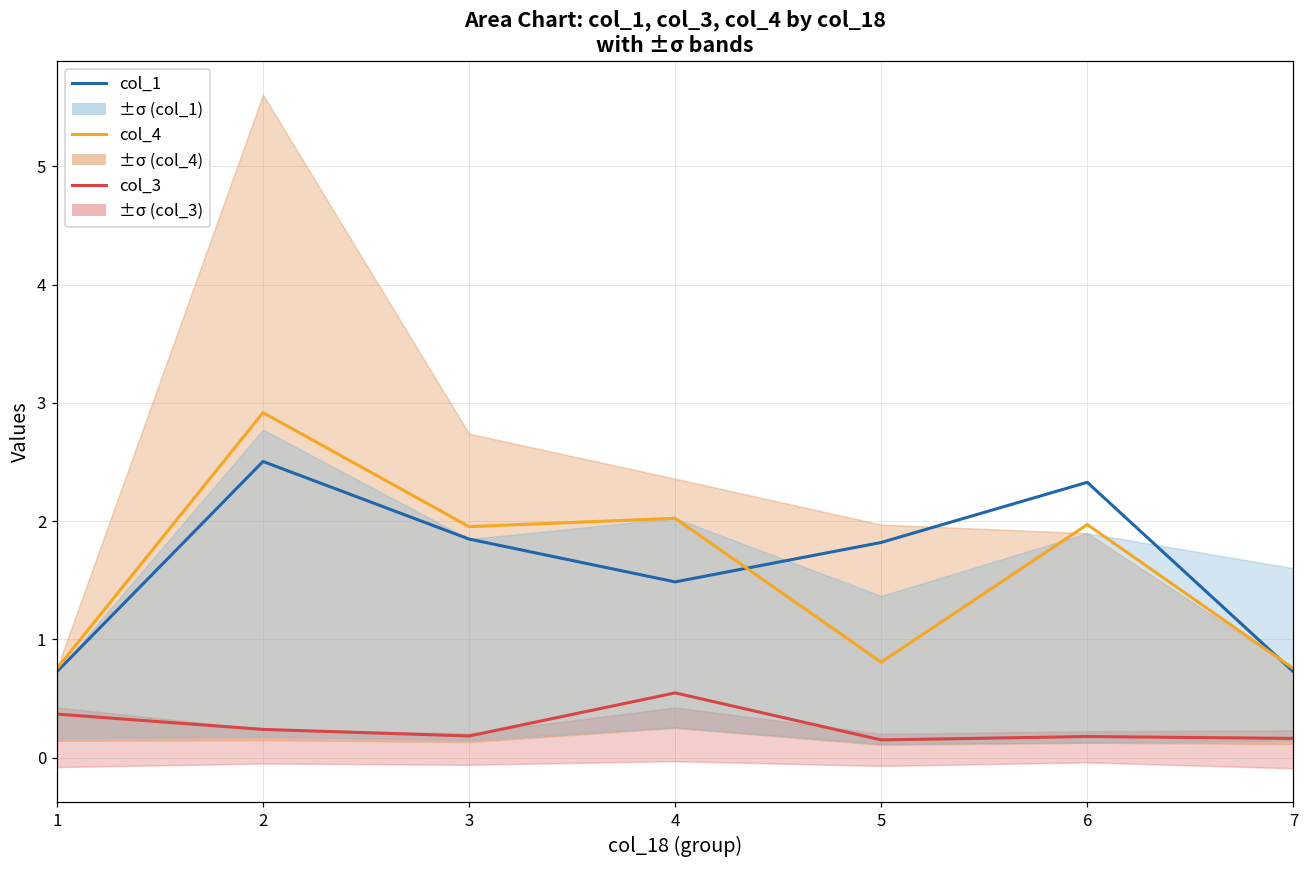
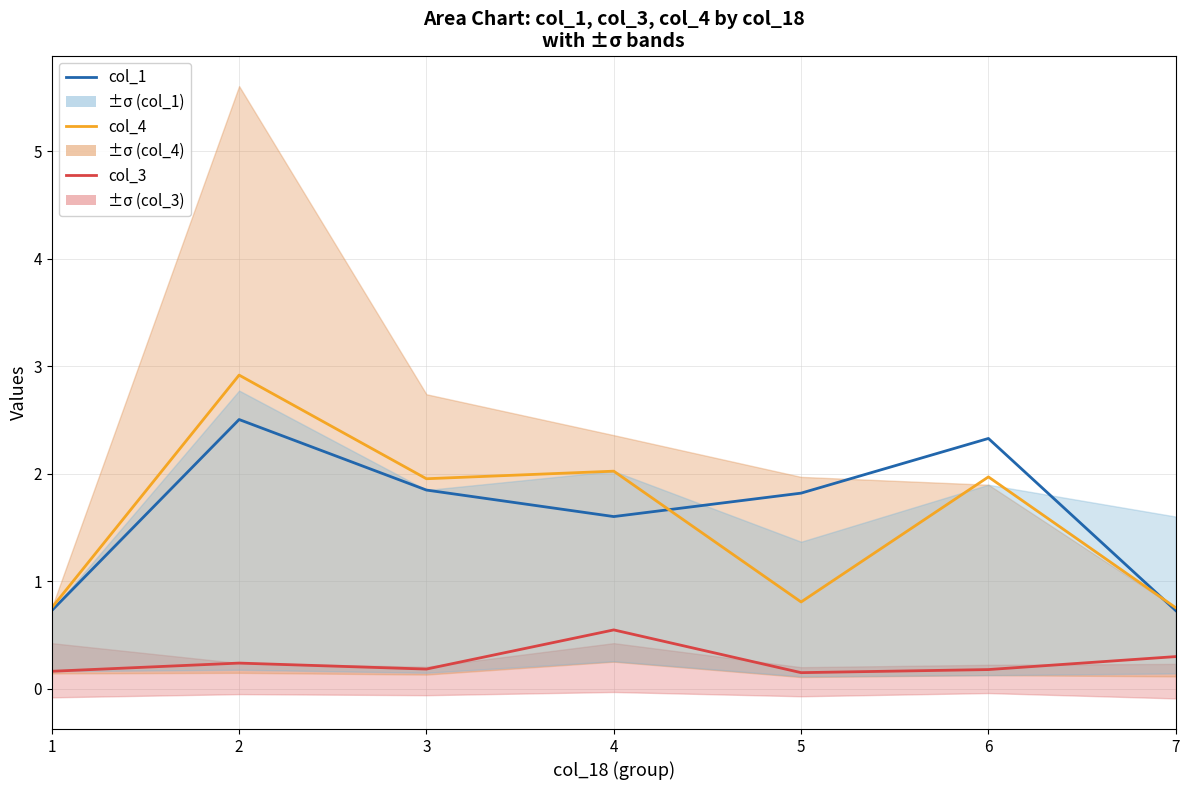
col_3, 1: 0.37 -> 0.16
col_1, 4: 1.49 -> 1.60
col_3, 7: 0.16 -> 0.30
